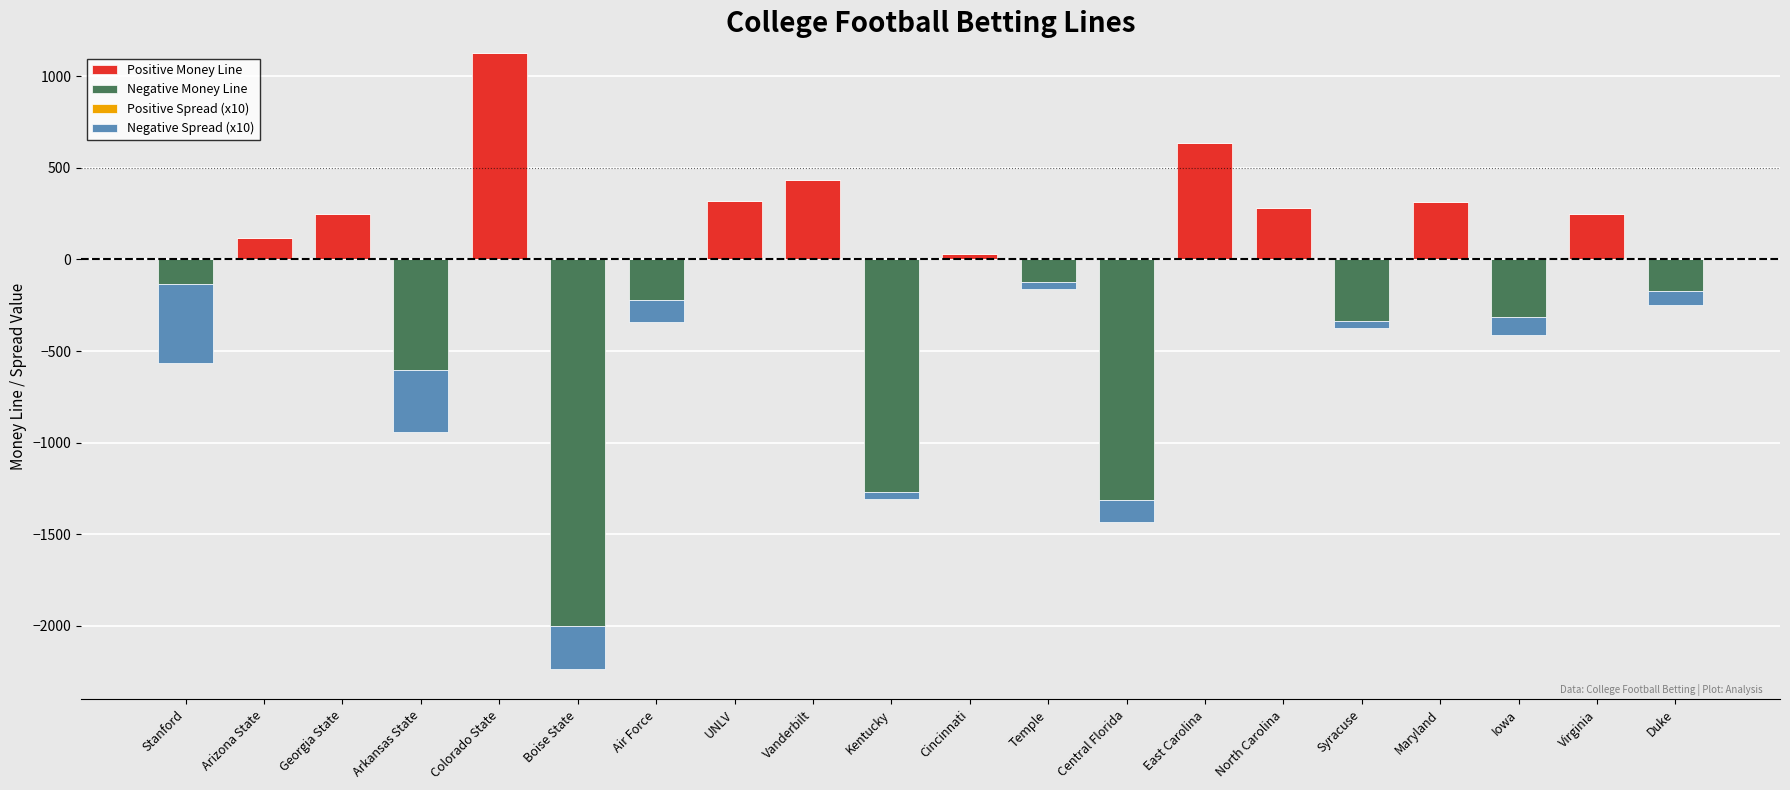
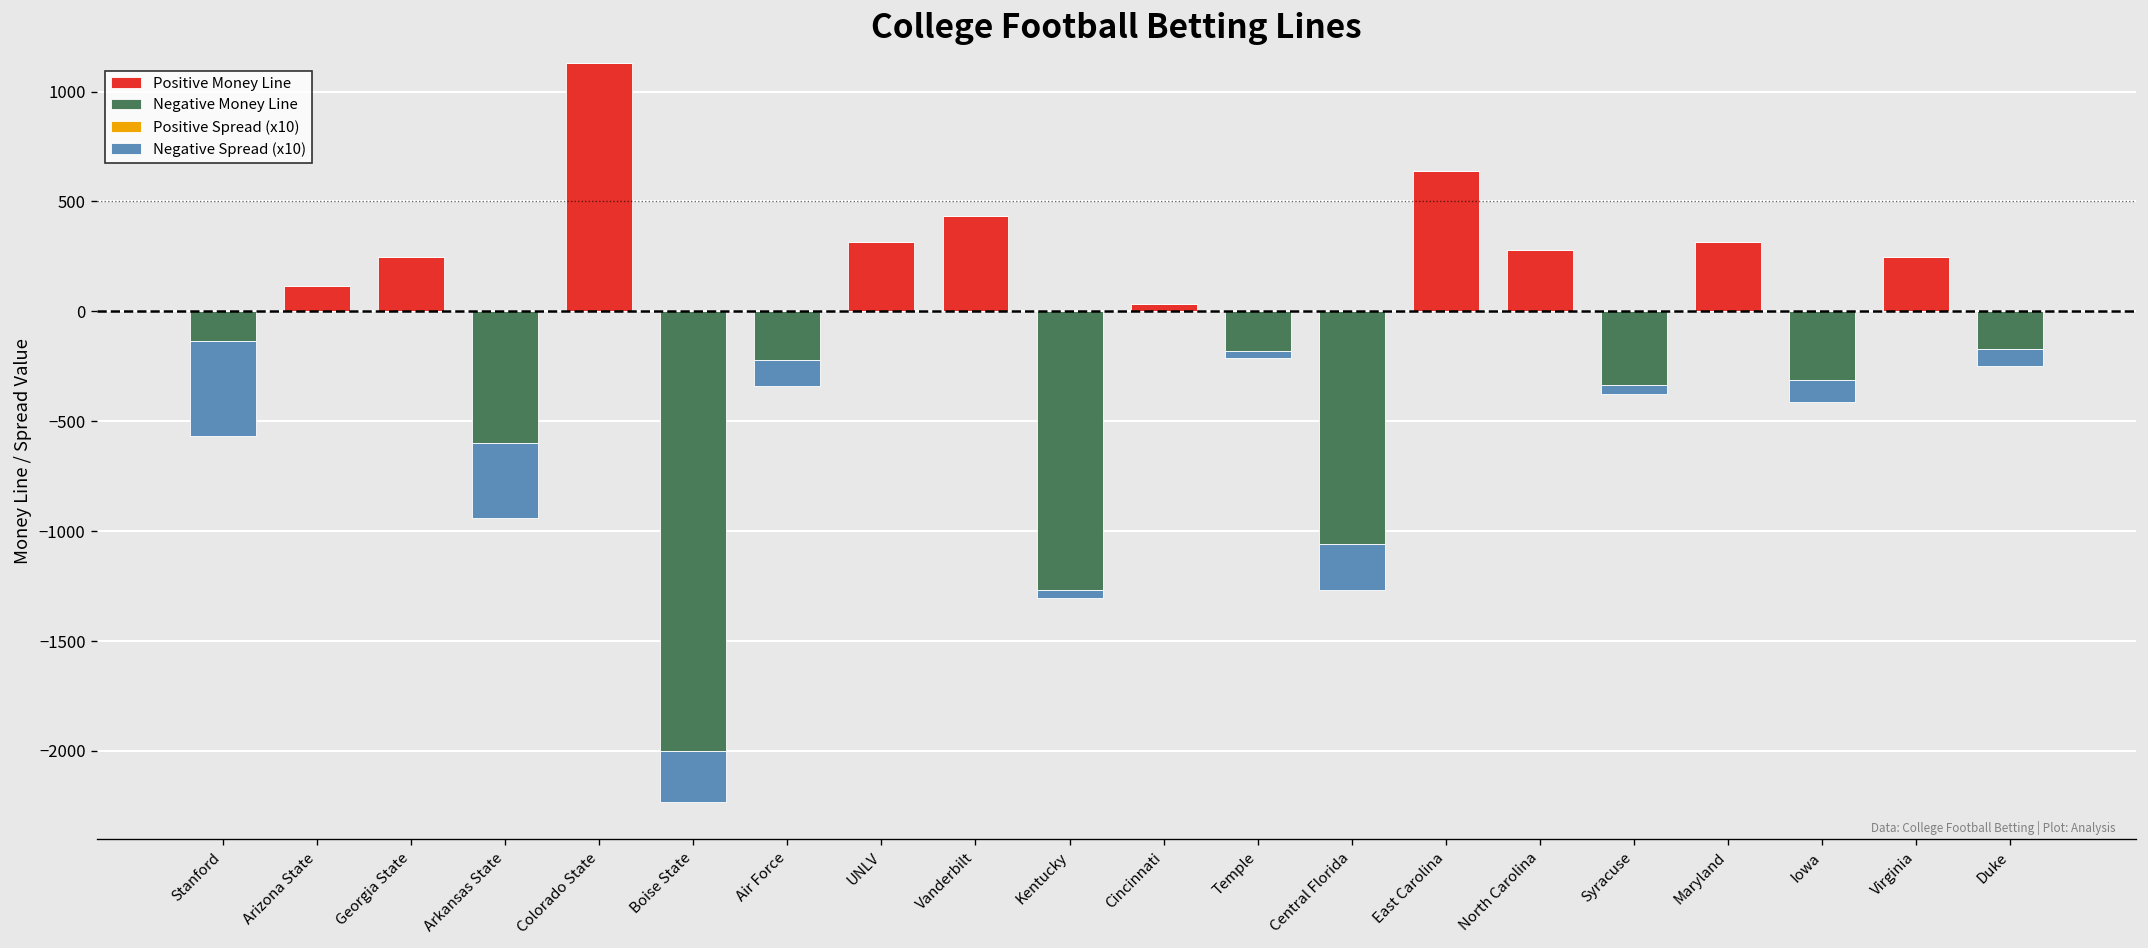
Negative Money Line, Temple: -120 -> -180
Negative Money Line, Central Florida: -1310 -> -1060
Negative Spread (x10), Central Florida: -120 -> -210
